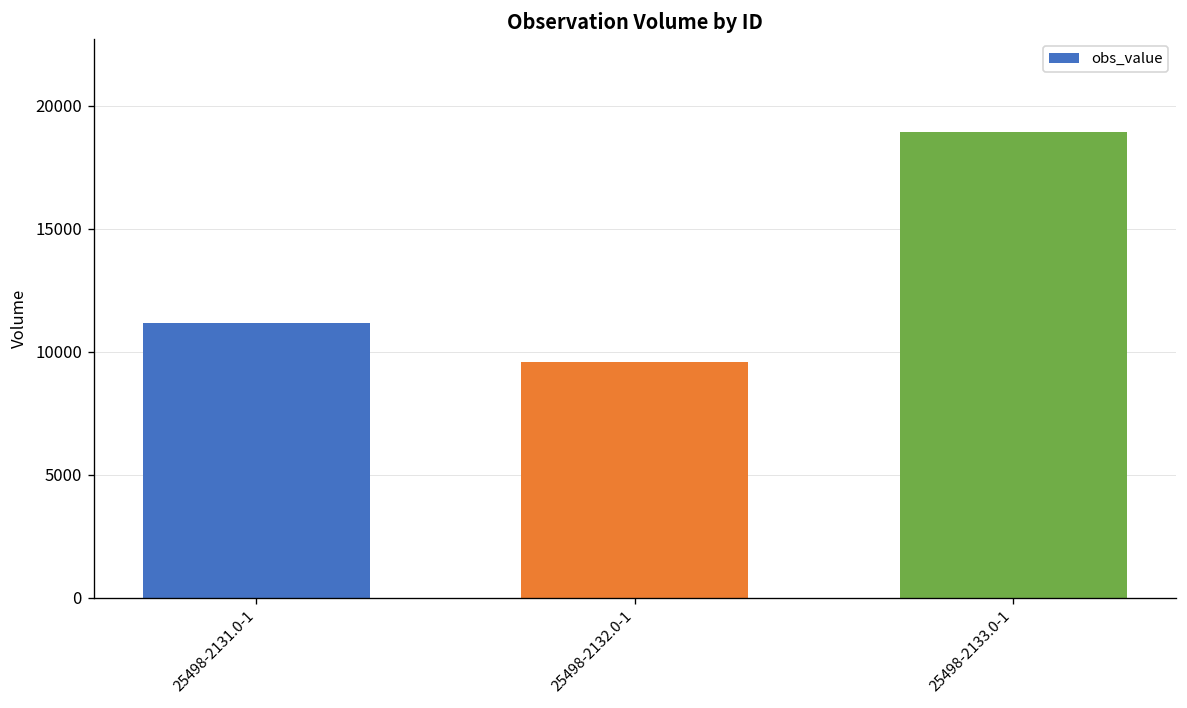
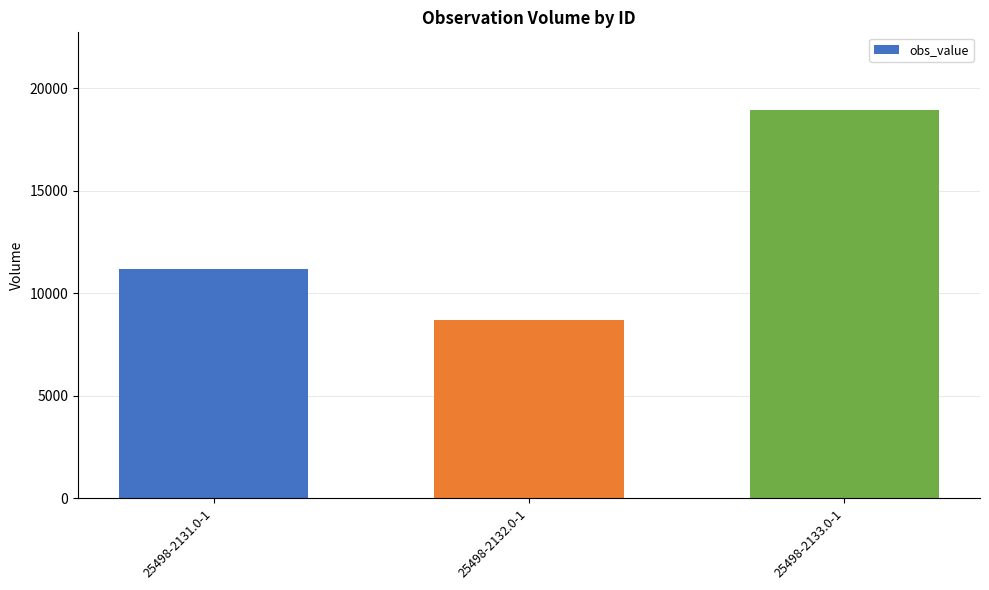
25498-2132.0-1: 9600 -> 8700
